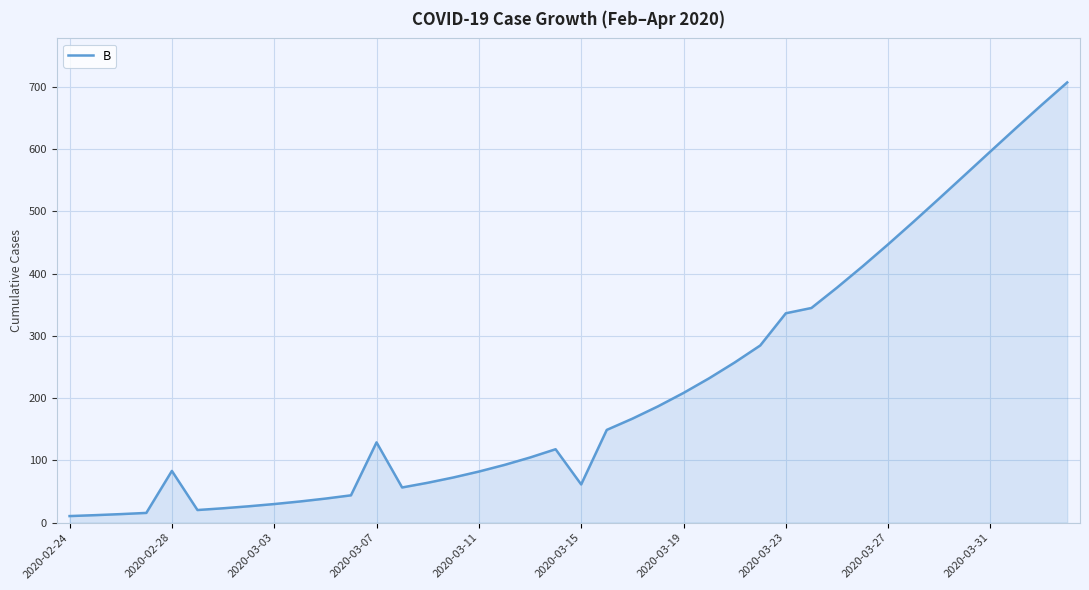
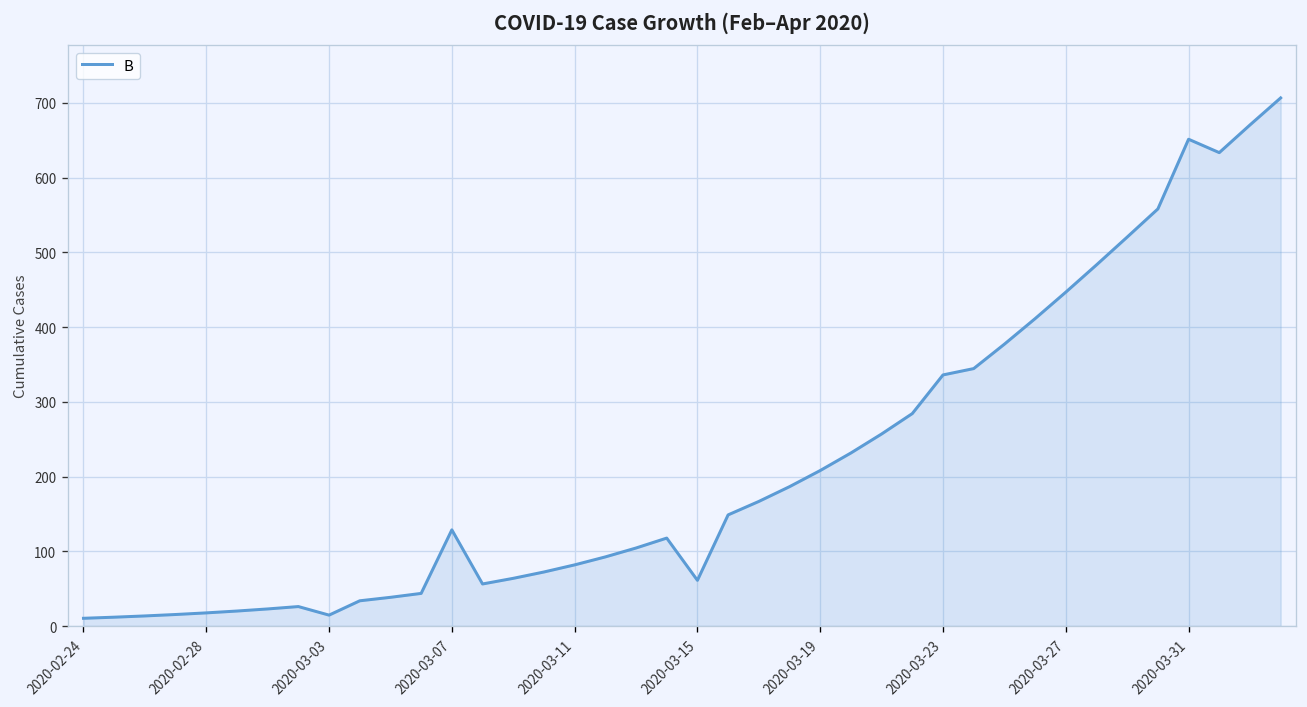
2020-02-28: 80 -> 20
2020-03-03: 30 -> 10
2020-03-31: 600 -> 650
